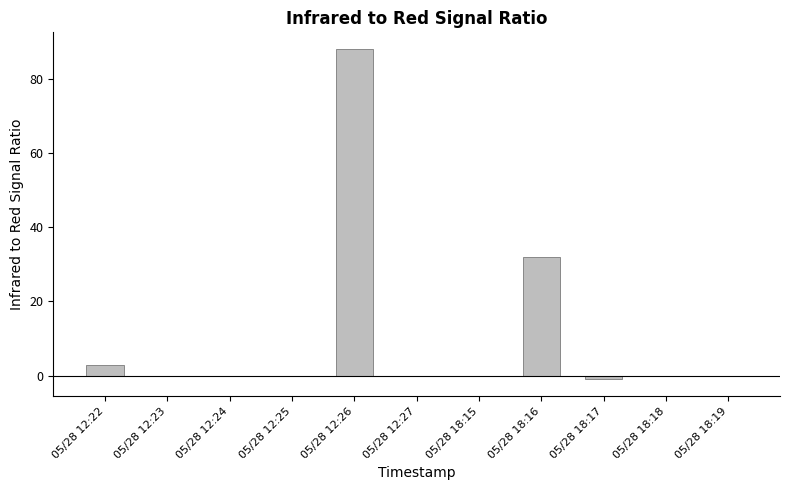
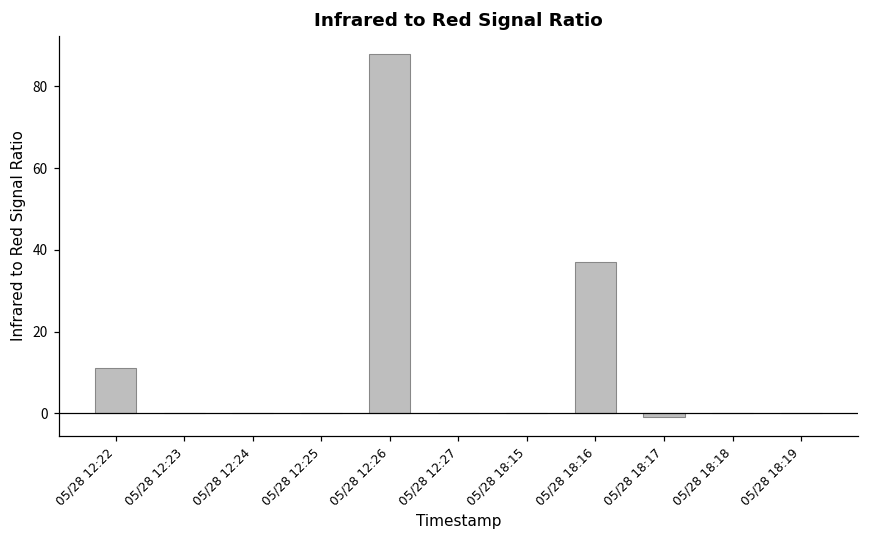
05/28 12:22: 3 -> 11
05/28 18:16: 32 -> 37
